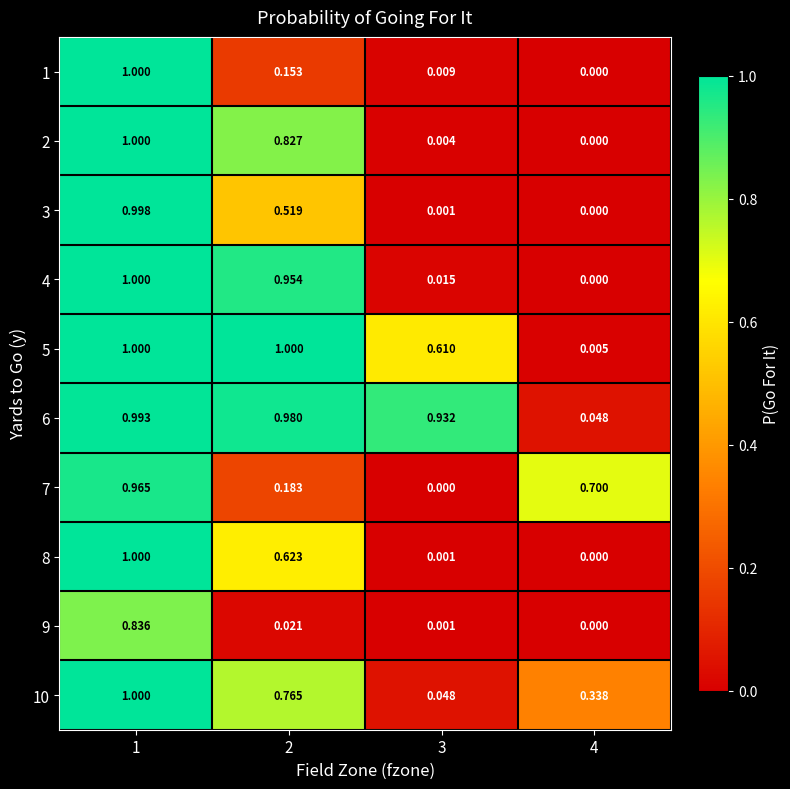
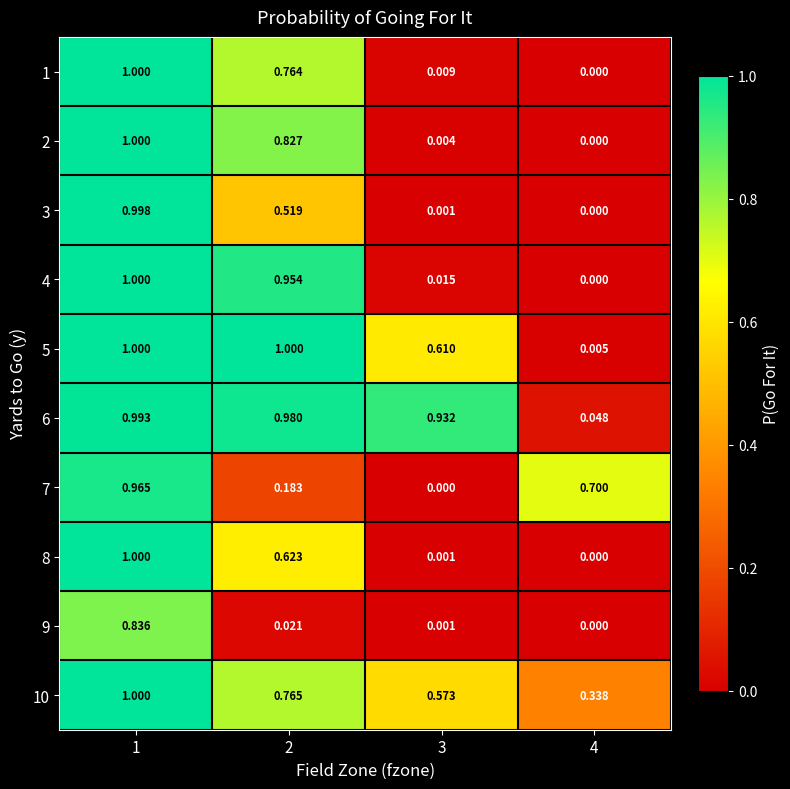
1, 2: 0.153 -> 0.764
10, 3: 0.048 -> 0.573
